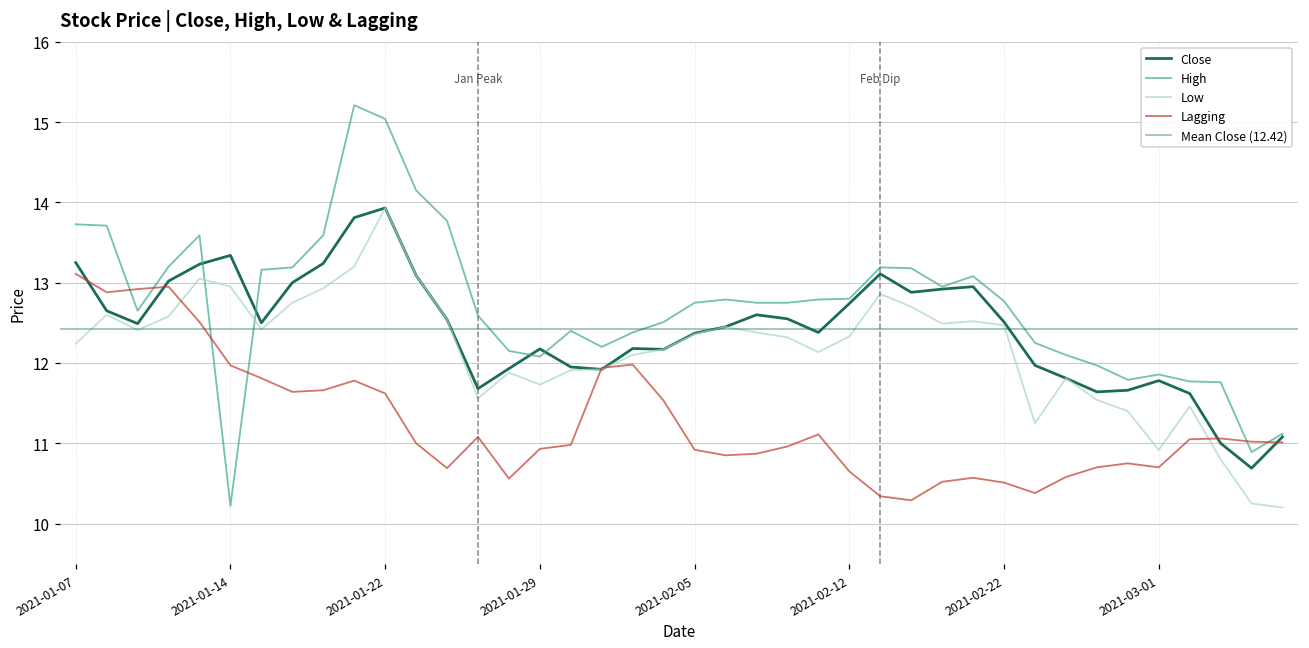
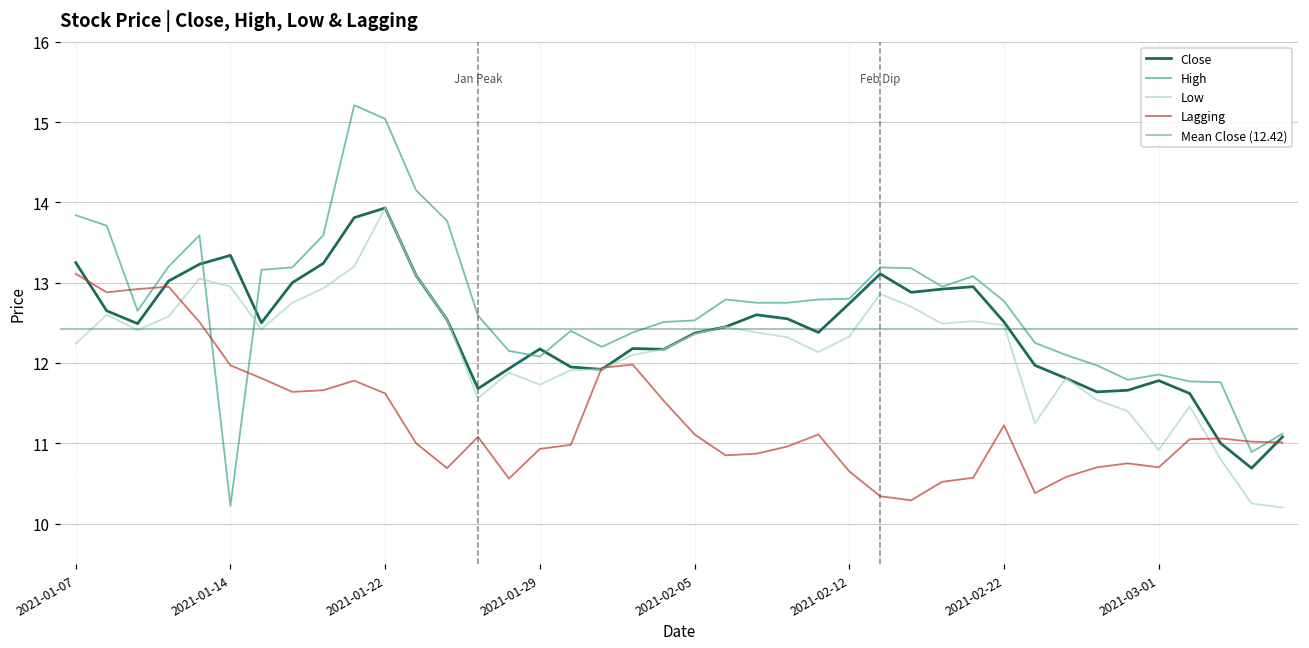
High, 2021-01-07: 13.7 -> 13.8
High, 2021-02-05: 12.8 -> 12.5
Lagging, 2021-02-05: 10.9 -> 11.1
Lagging, 2021-02-22: 10.5 -> 11.2
